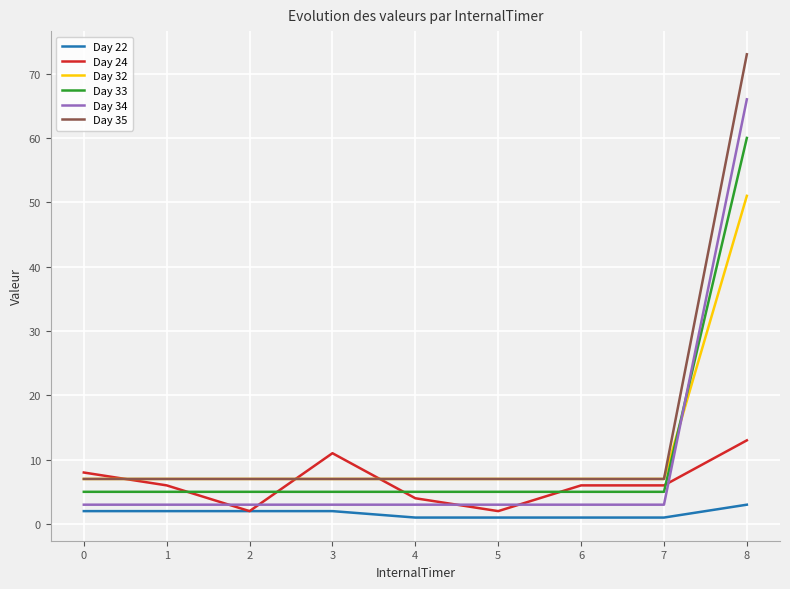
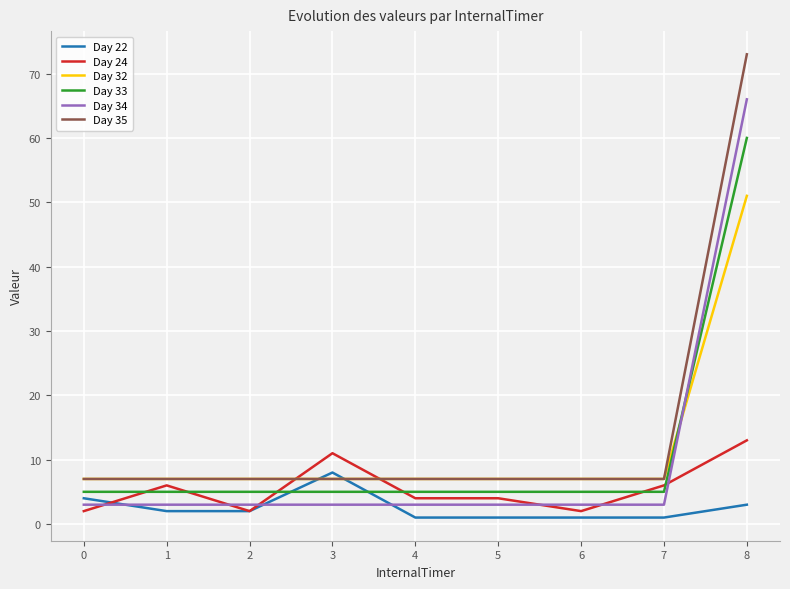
Day 22, 0: 2 -> 4
Day 24, 0: 8 -> 2
Day 22, 3: 2 -> 8
Day 24, 5: 2 -> 4
Day 24, 6: 6 -> 2
